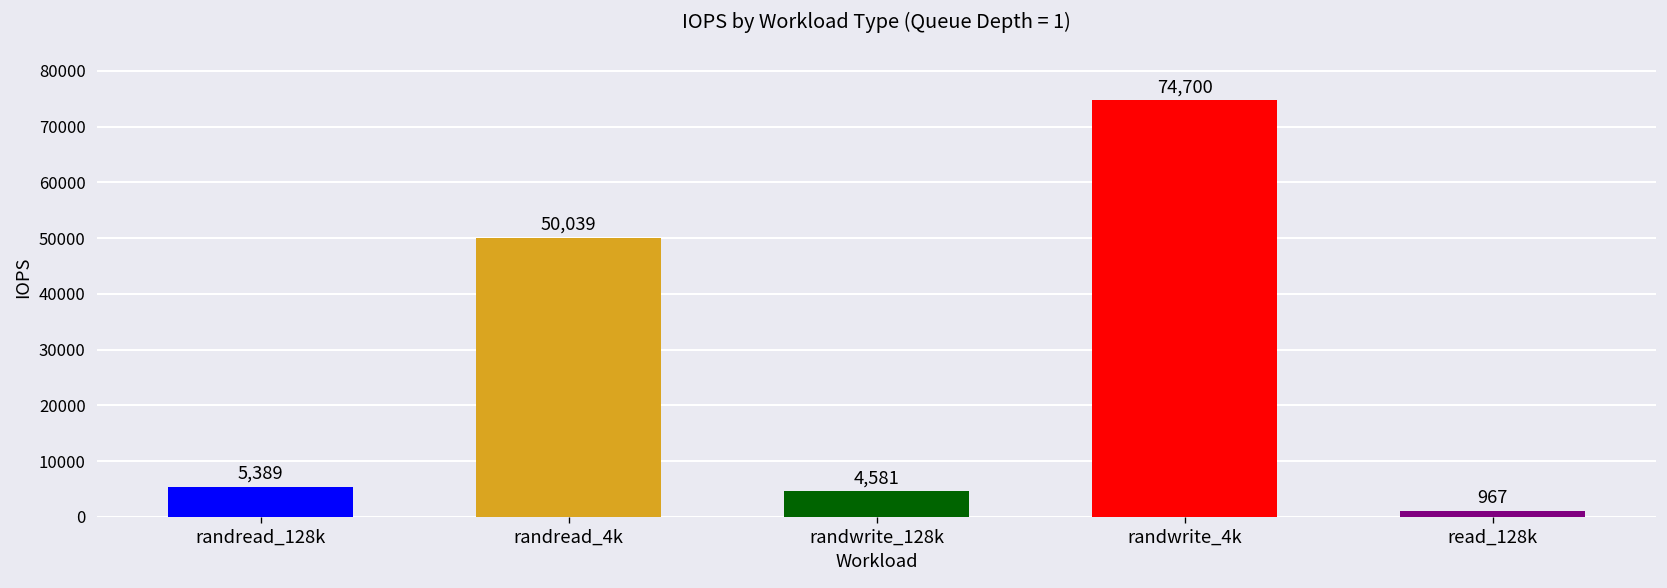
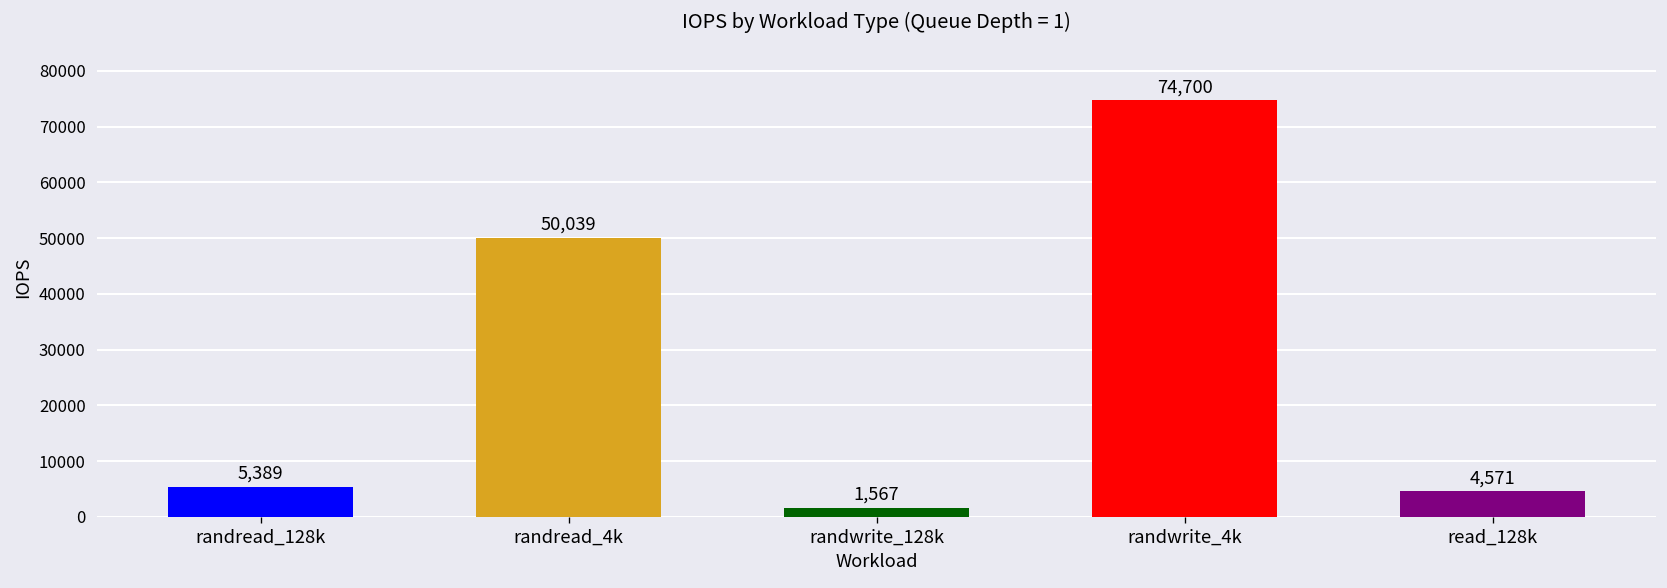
randwrite_128k: 4,581 -> 1,567
read_128k: 967 -> 4,571
